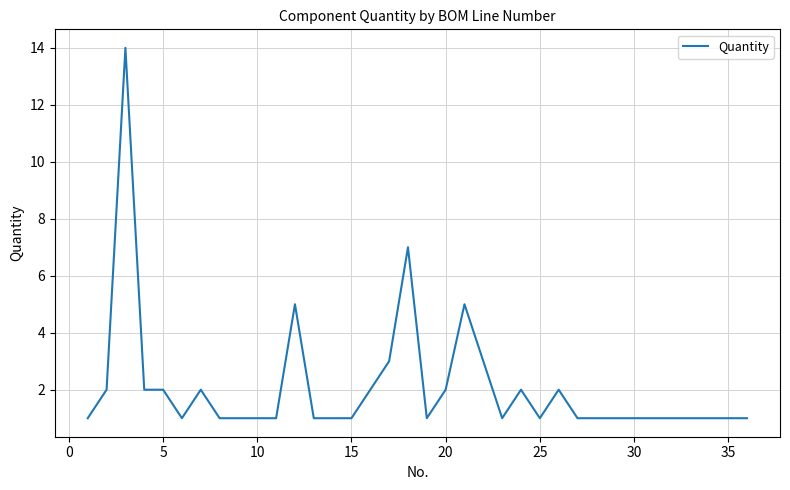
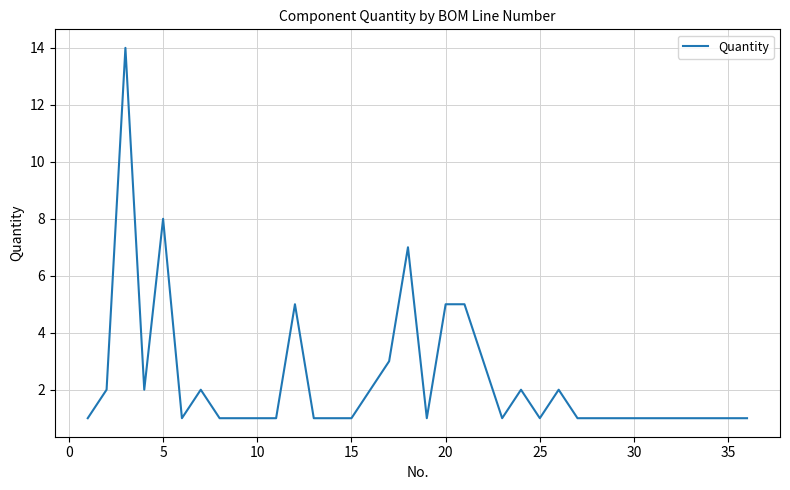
5: 2 -> 8
20: 2 -> 5
